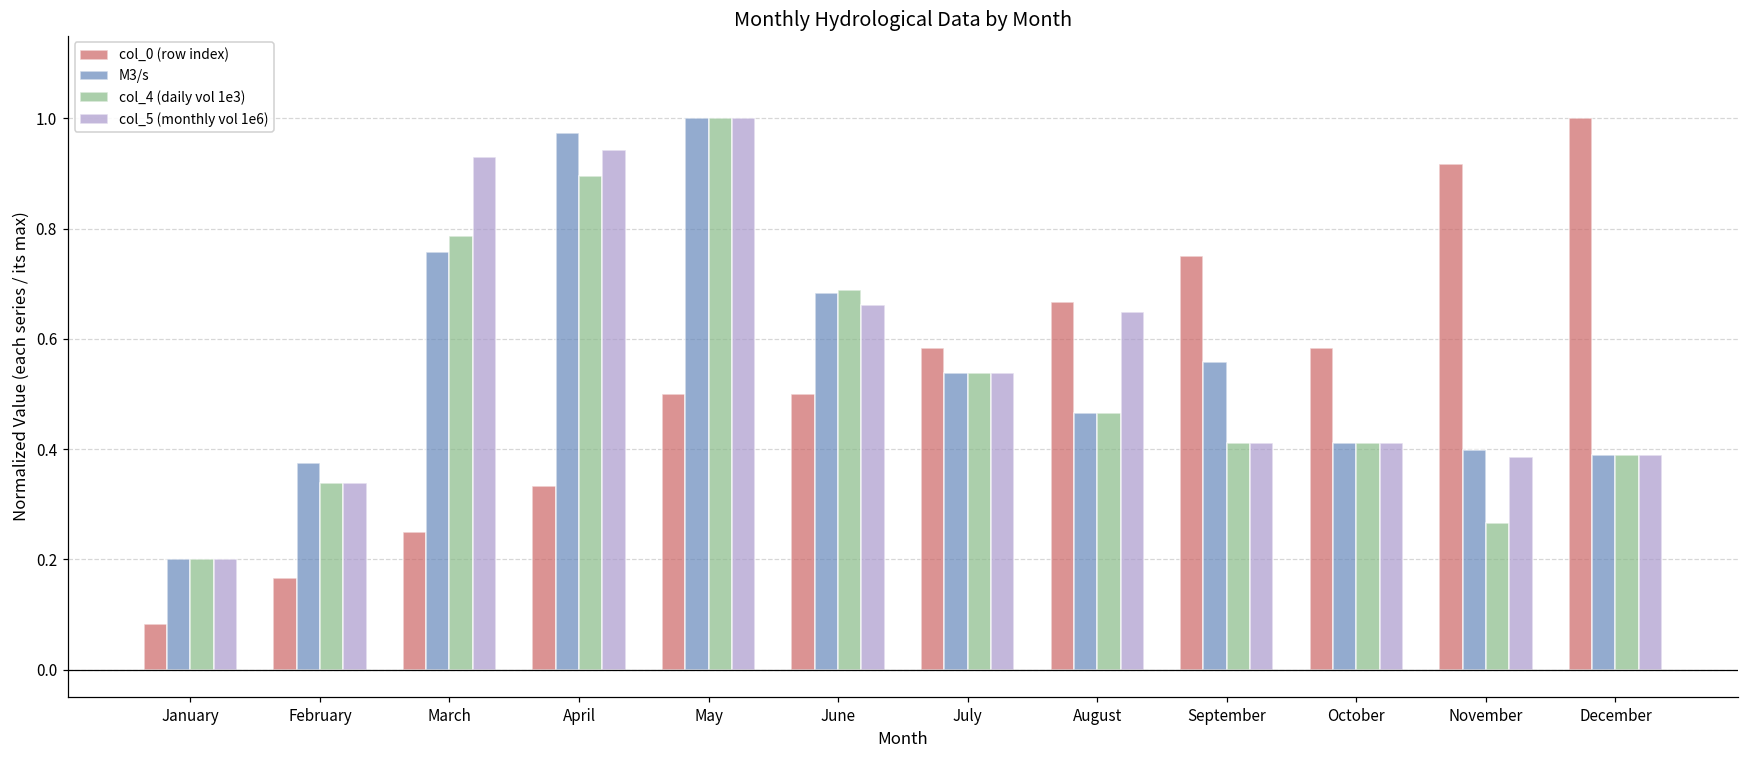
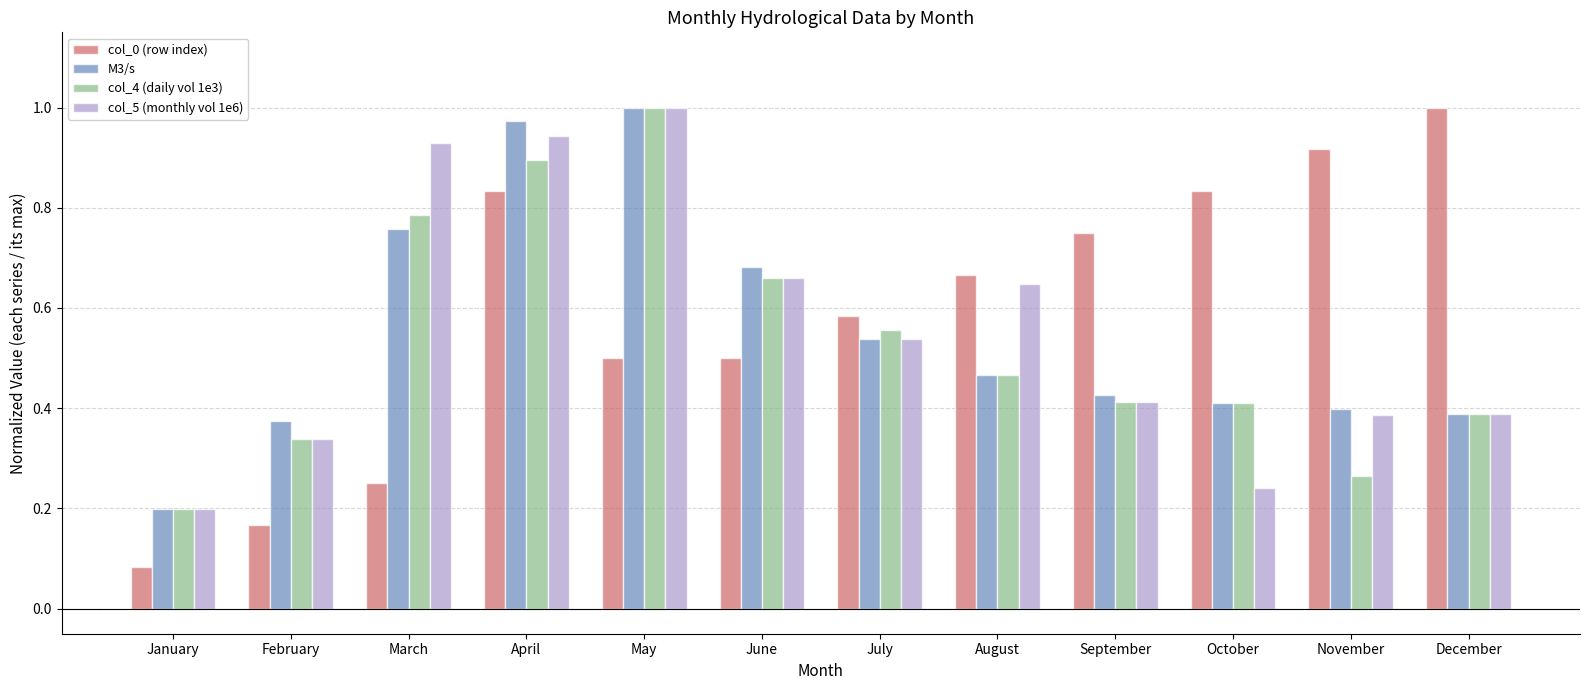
col_0 (row index), April: 0.33 -> 0.83
col_4 (daily vol 1e3), June: 0.69 -> 0.66
col_4 (daily vol 1e3), July: 0.54 -> 0.56
M3/s, September: 0.56 -> 0.43
col_0 (row index), October: 0.58 -> 0.83
col_5 (monthly vol 1e6), October: 0.41 -> 0.24
